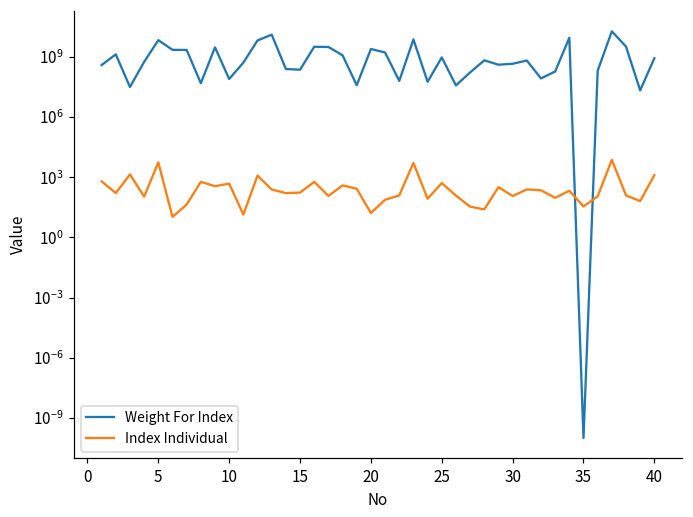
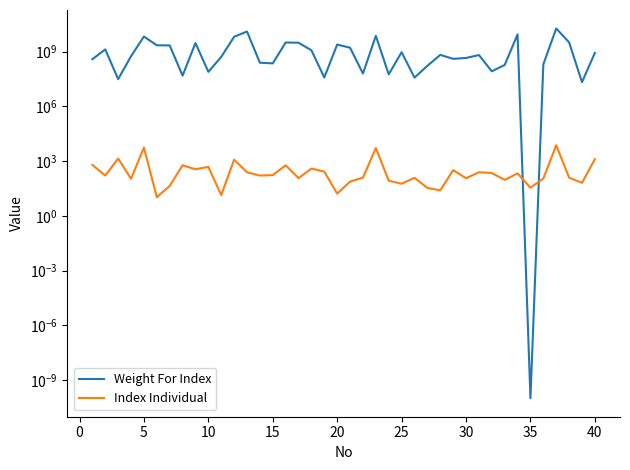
Index Individual, 25: 500 -> 60
